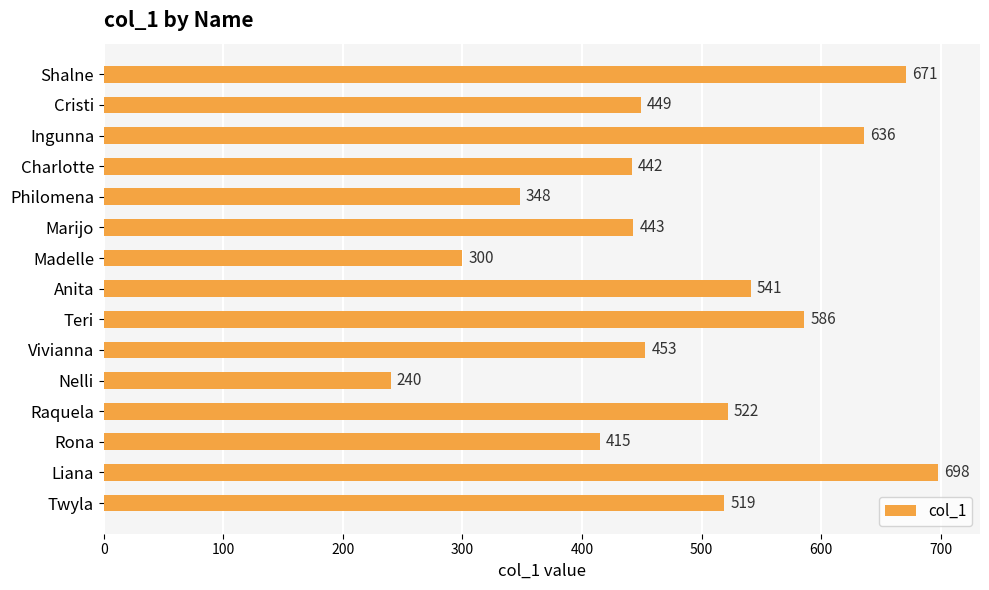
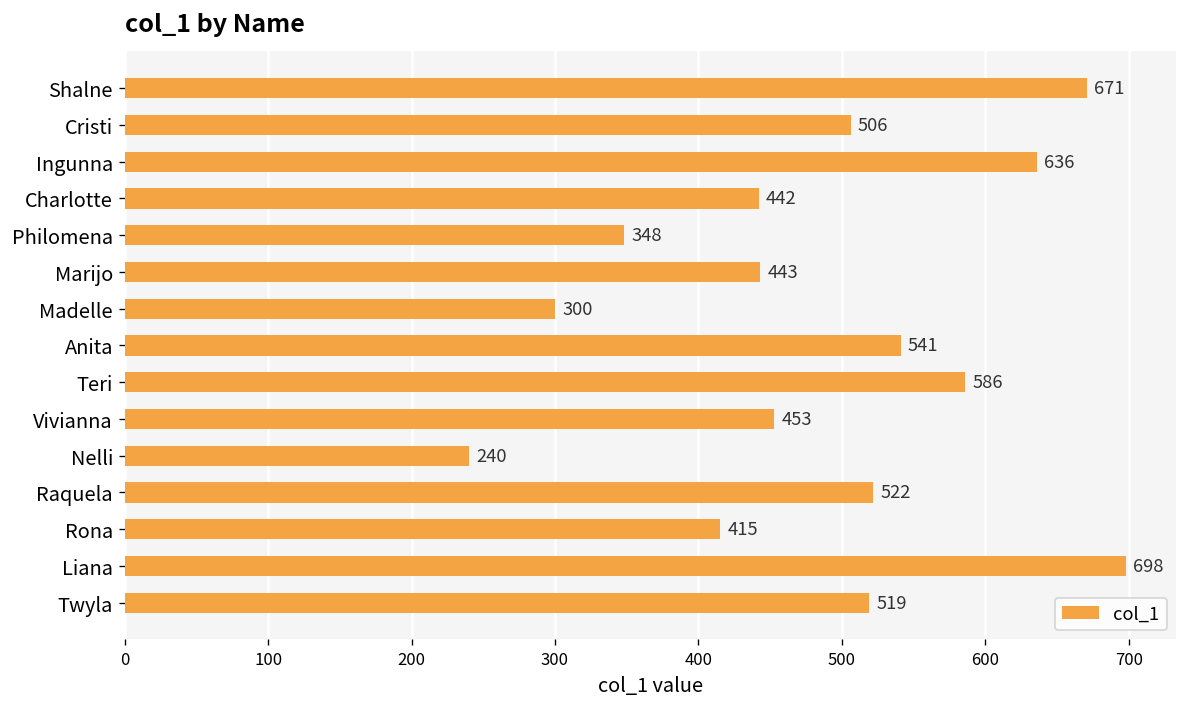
Cristi: 449 -> 506
